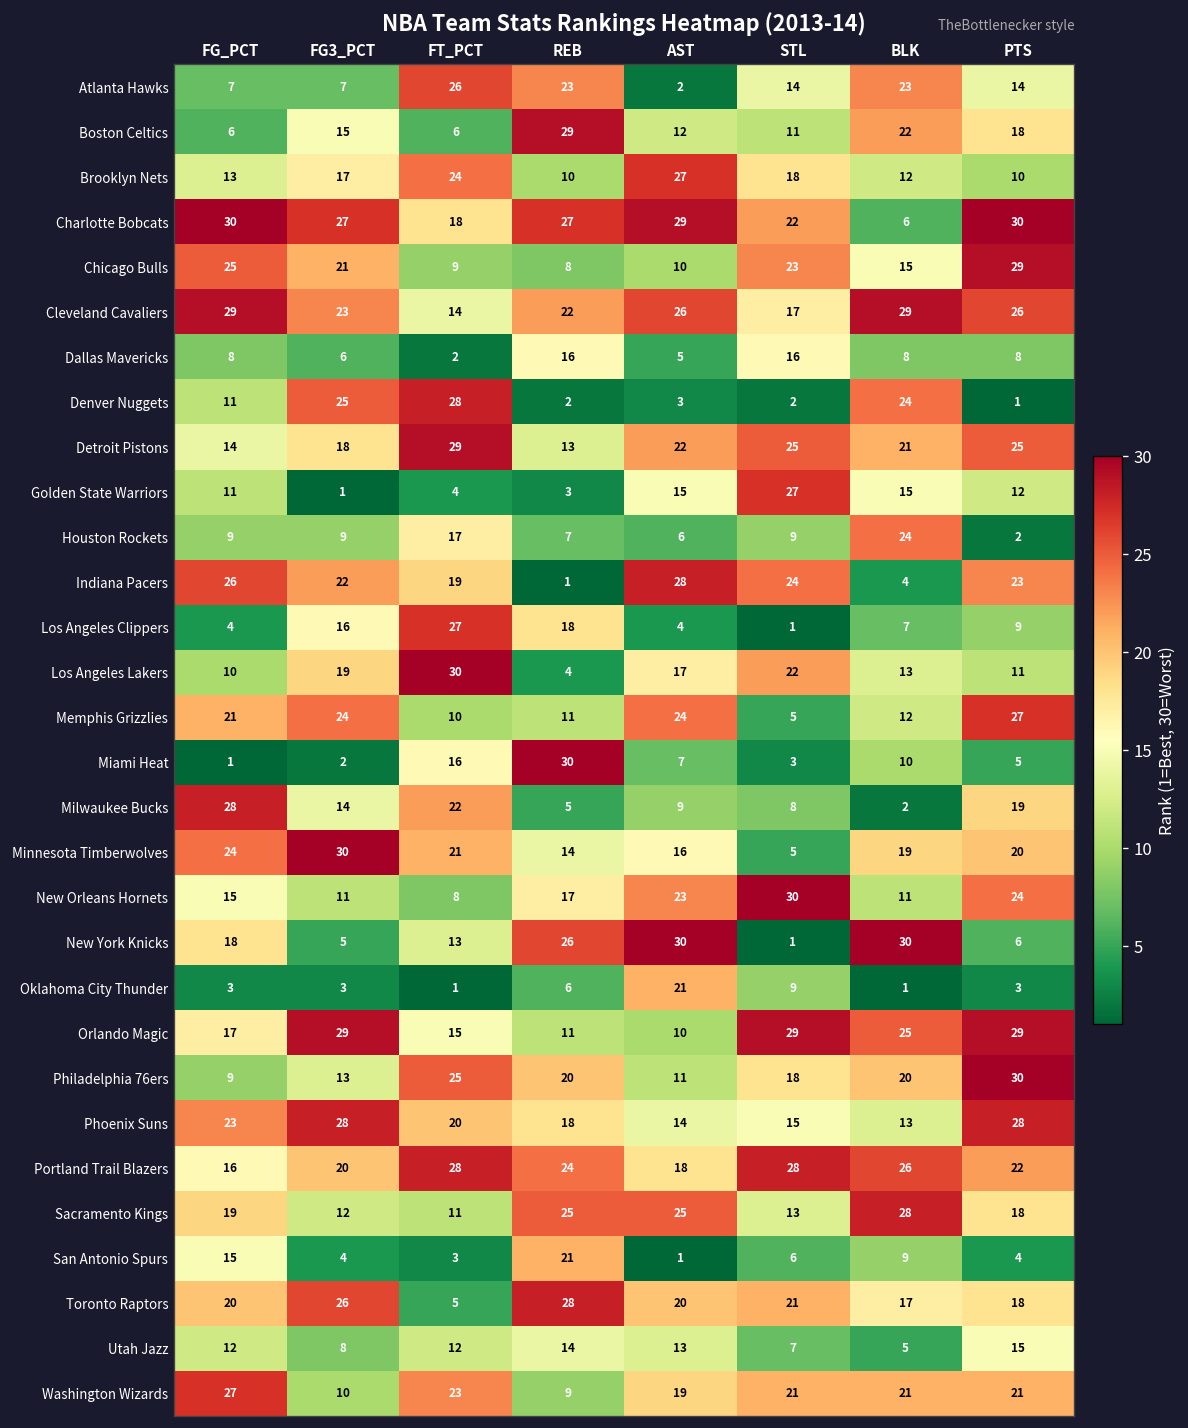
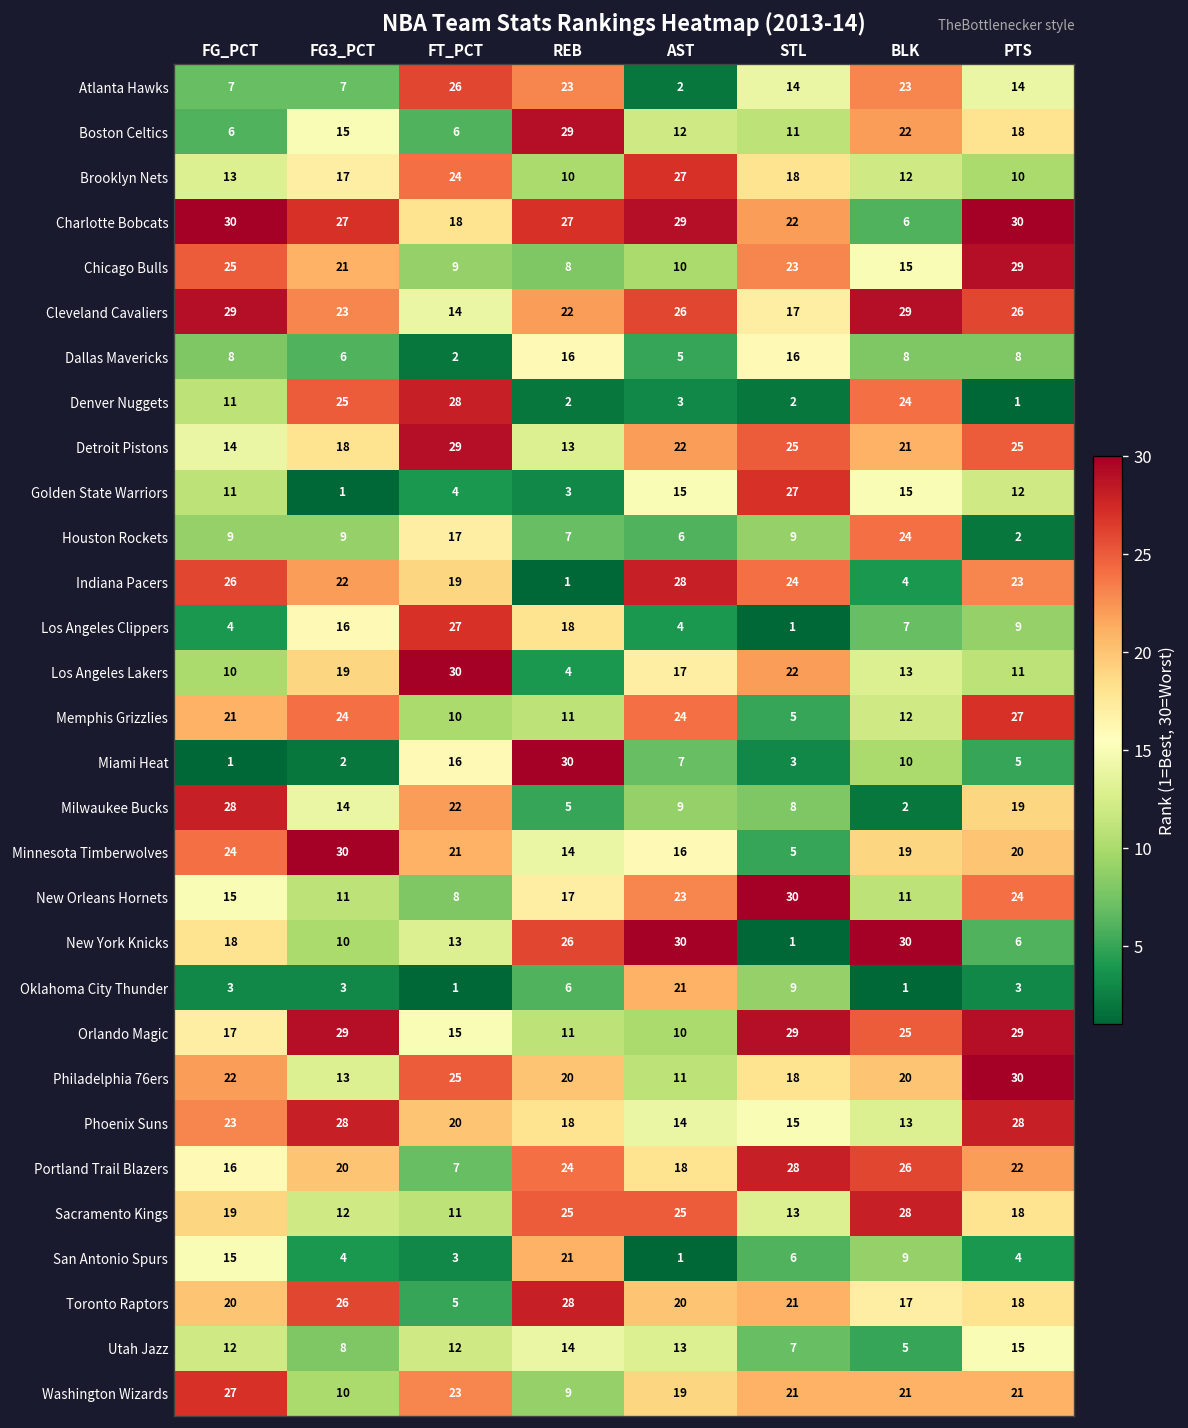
New York Knicks, FG3_PCT: 5 -> 10
Philadelphia 76ers, FG_PCT: 9 -> 22
Portland Trail Blazers, FT_PCT: 28 -> 7
